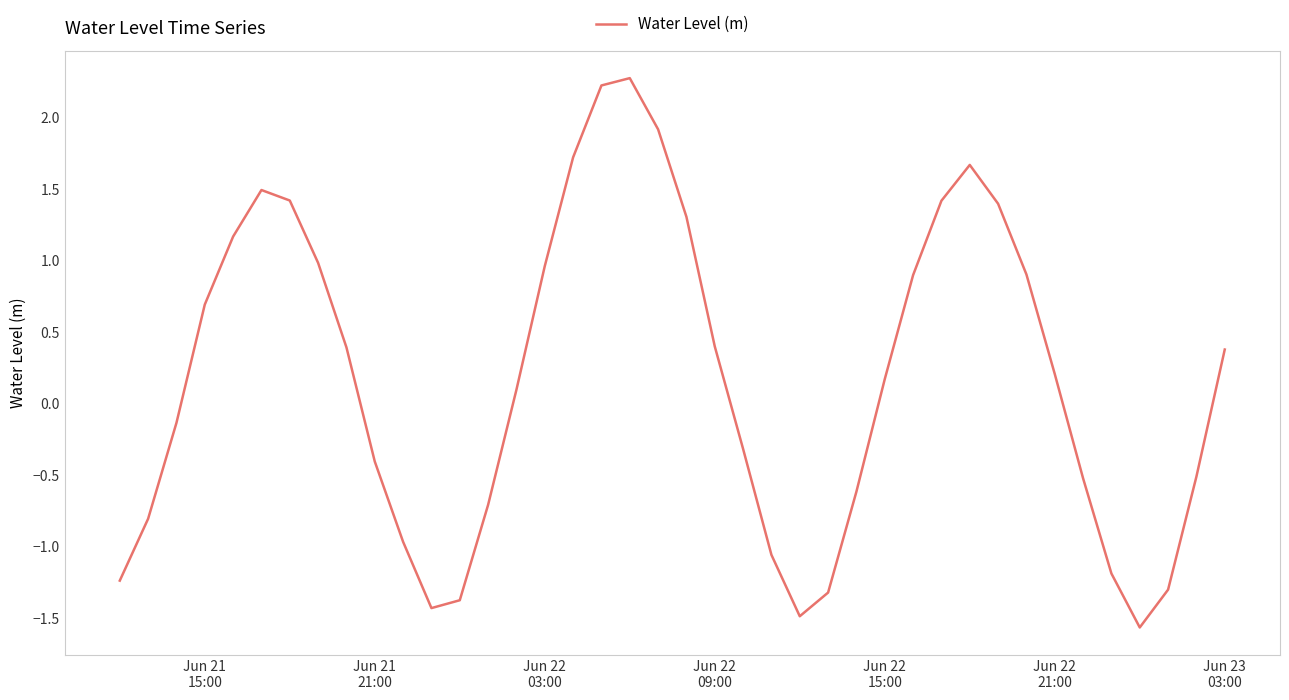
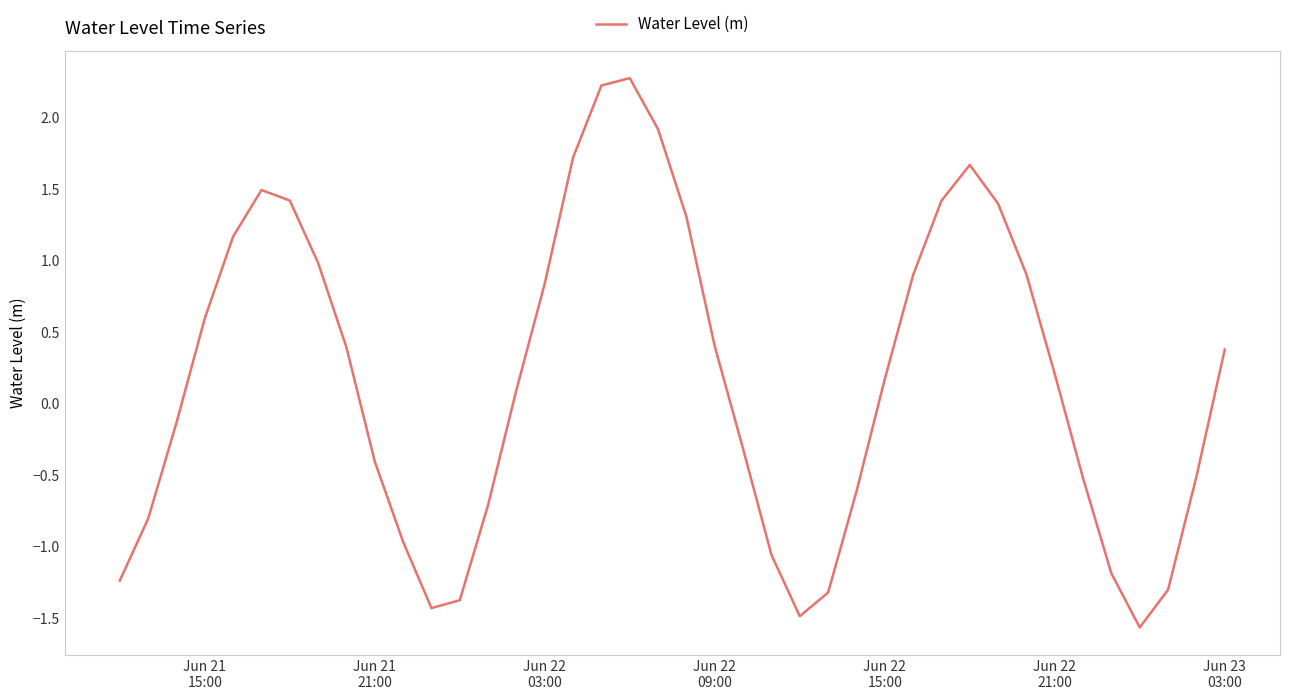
Jun 21 15:00: 0.69 -> 0.60
Jun 22 03:00: 0.96 -> 0.84
